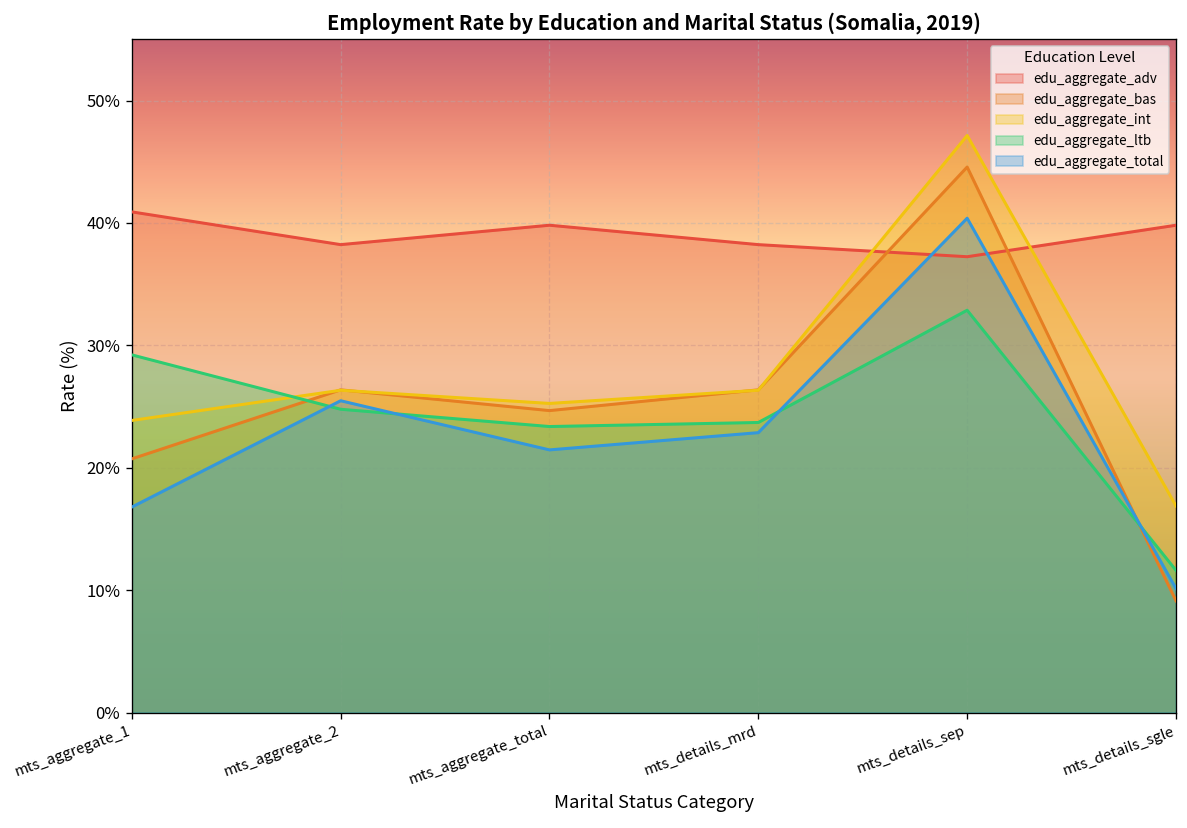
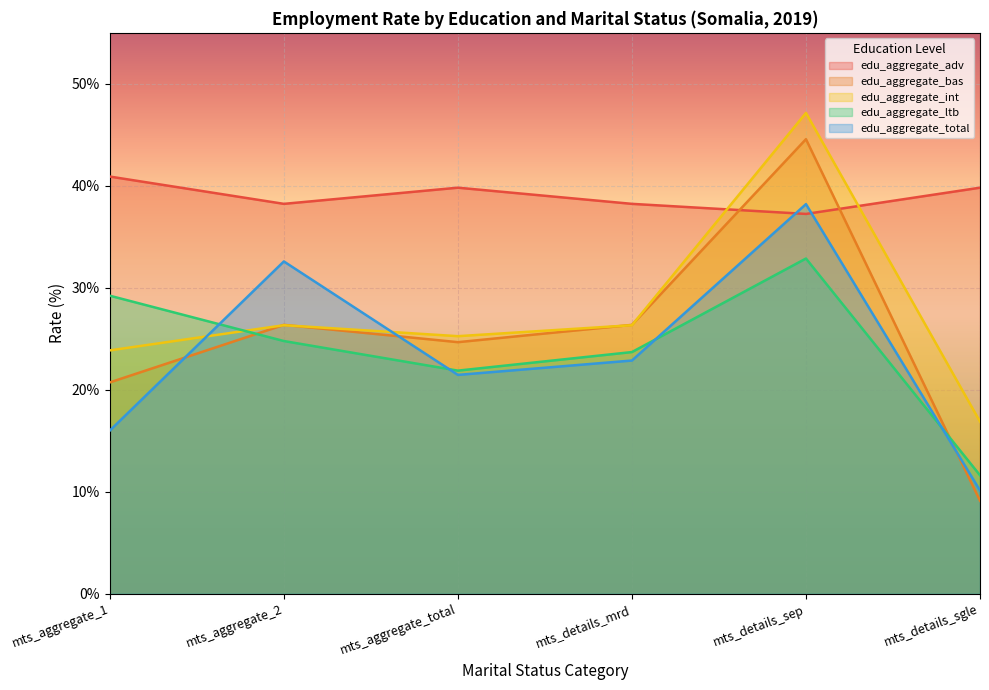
edu_aggregate_total, mts_aggregate_1: 16.8% -> 16.0%
edu_aggregate_total, mts_aggregate_2: 25.5% -> 32.6%
edu_aggregate_ltb, mts_aggregate_total: 23.4% -> 21.9%
edu_aggregate_total, mts_details_sep: 40.4% -> 38.2%
